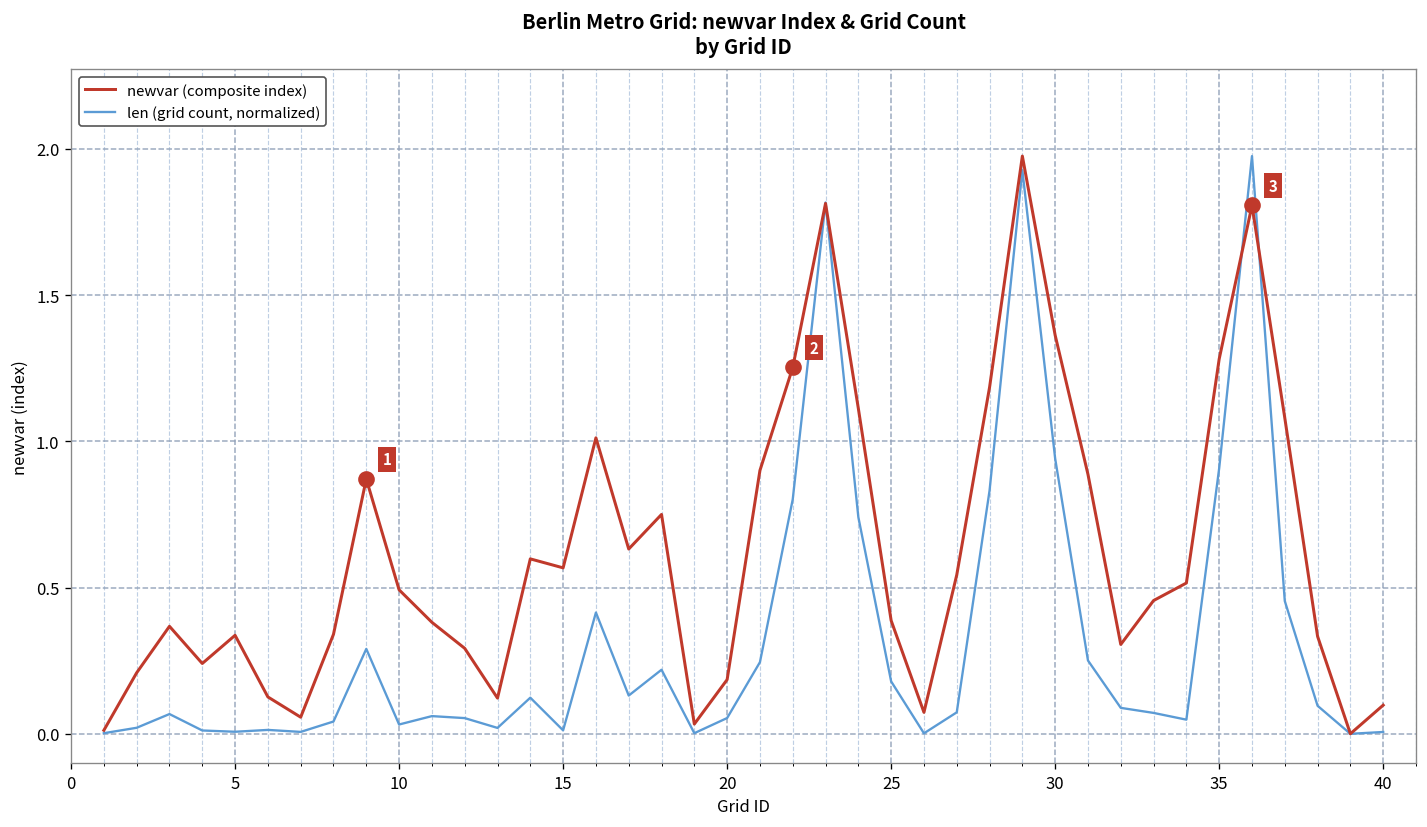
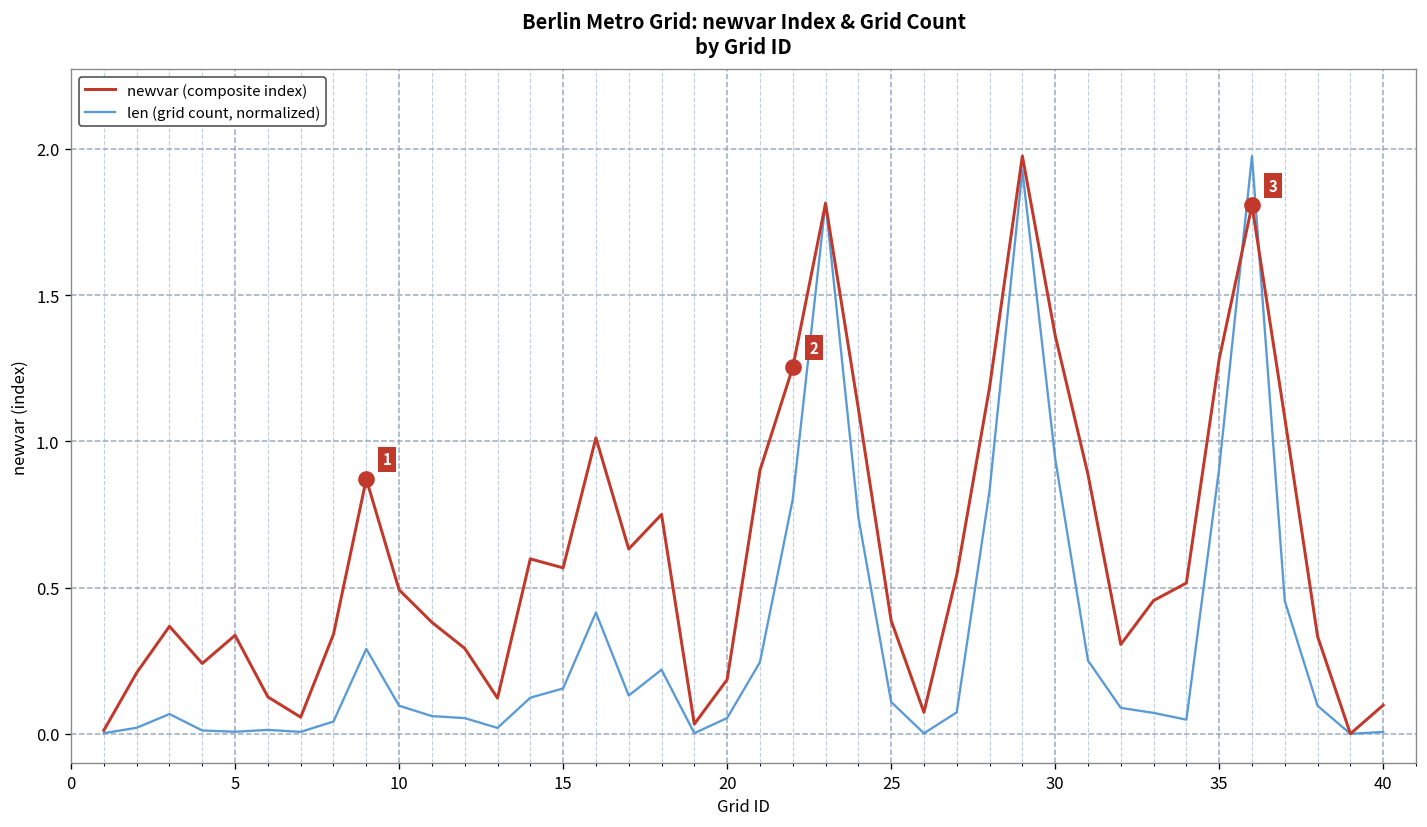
len (grid count, normalized), 10: 0.03 -> 0.10
len (grid count, normalized), 15: 0.01 -> 0.16
len (grid count, normalized), 25: 0.18 -> 0.11
